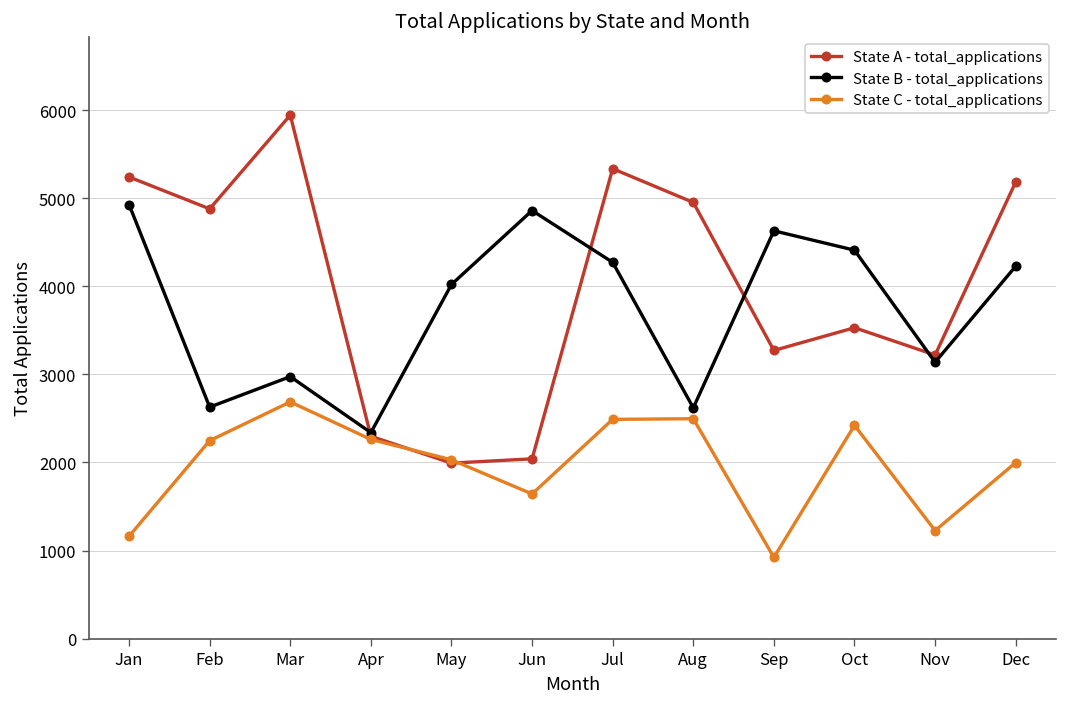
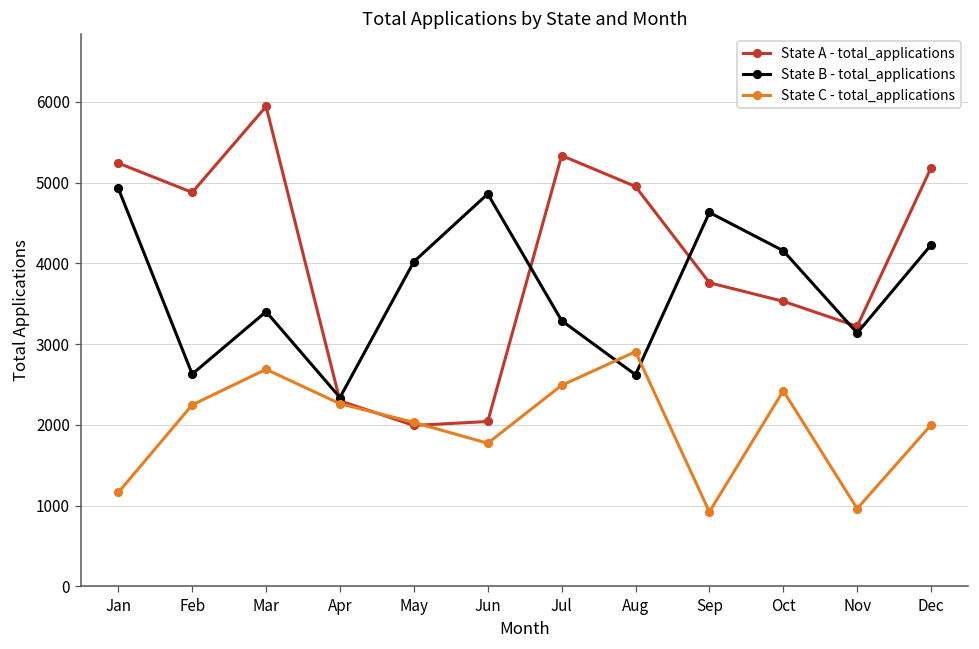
State B - total_applications, Mar: 3000 -> 3400
State C - total_applications, Jun: 1600 -> 1800
State B - total_applications, Jul: 4300 -> 3300
State C - total_applications, Aug: 2500 -> 2900
State A - total_applications, Sep: 3300 -> 3800
State B - total_applications, Oct: 4400 -> 4200
State C - total_applications, Nov: 1200 -> 1000
